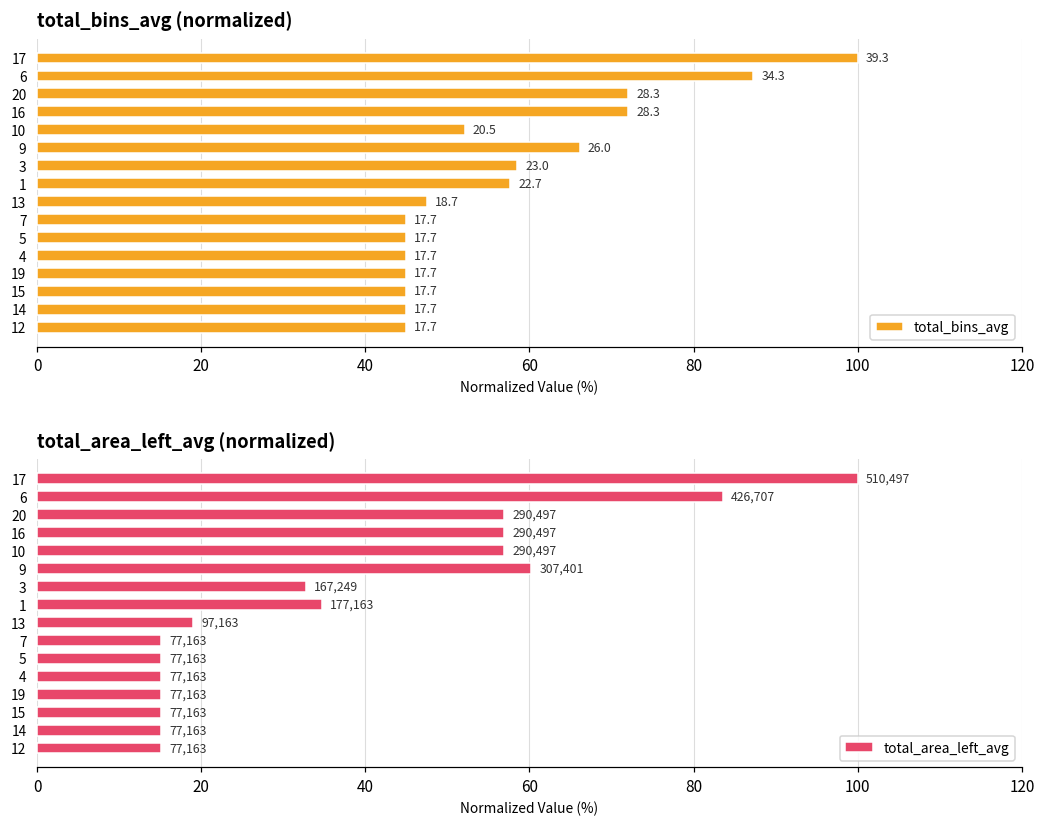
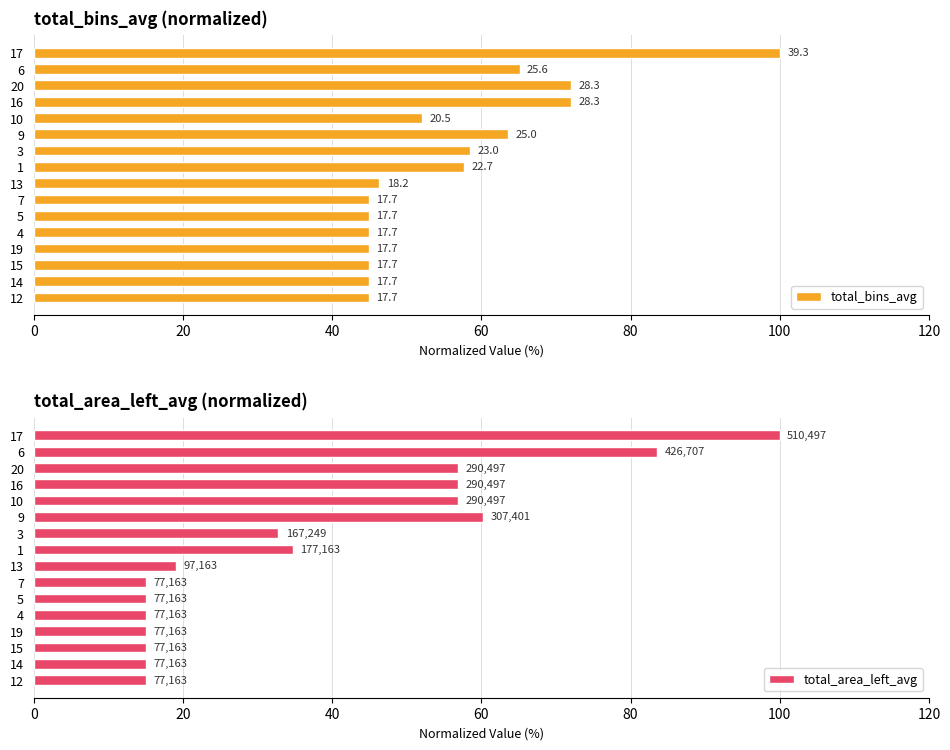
total_bins_avg (normalized), 6: 34.3 -> 25.6
total_bins_avg (normalized), 9: 26.0 -> 25.0
total_bins_avg (normalized), 13: 18.7 -> 18.2
